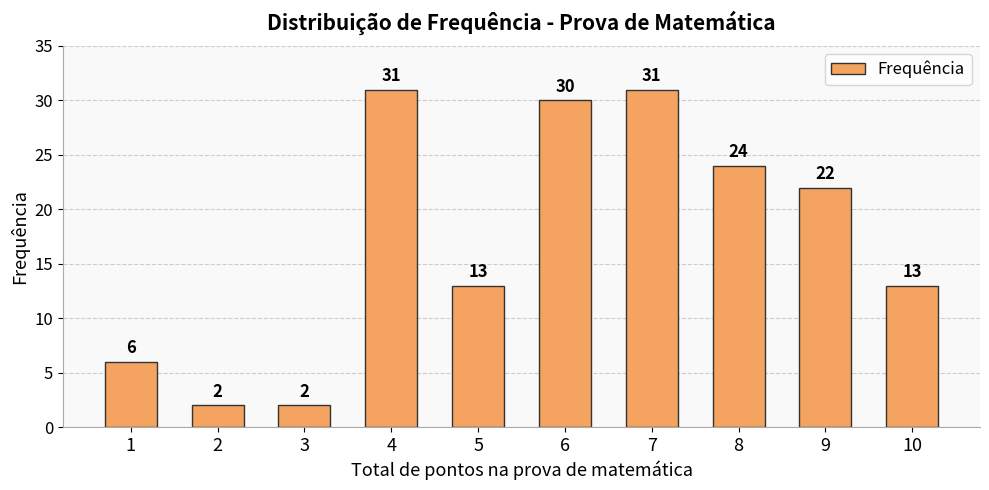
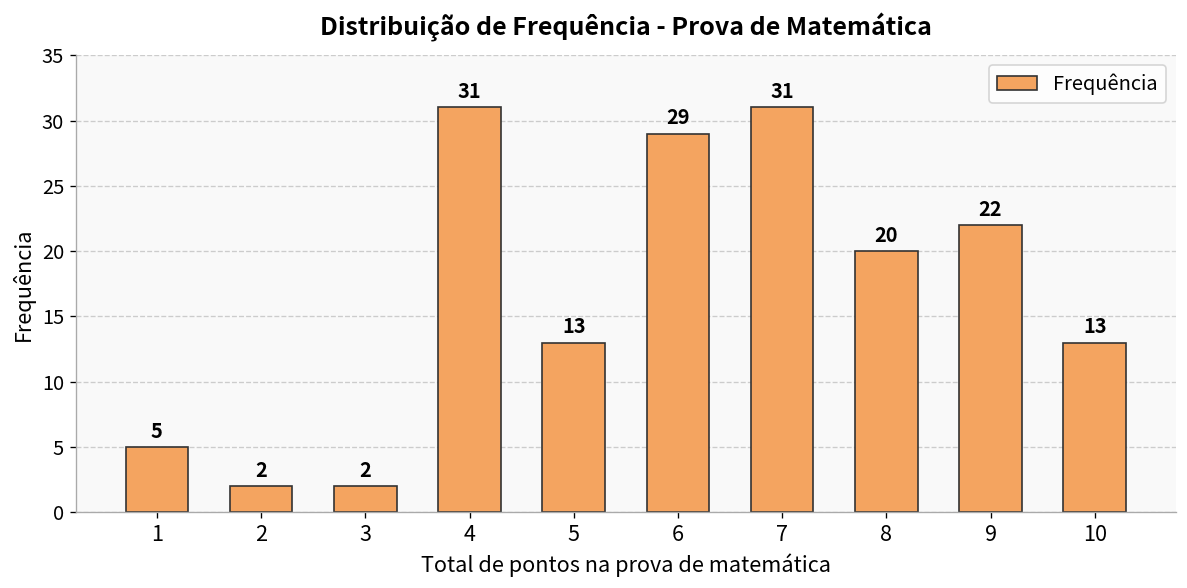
1: 6 -> 5
6: 30 -> 29
8: 24 -> 20
